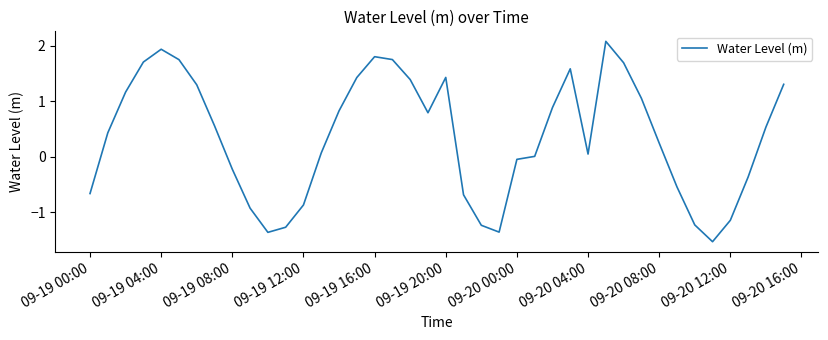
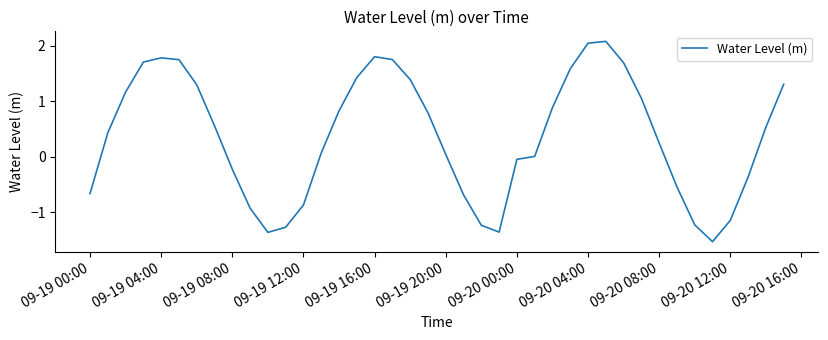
09-19 04:00: 1.9 -> 1.8
09-19 20:00: 1.4 -> 0.0
09-20 04:00: 0.0 -> 2.0
